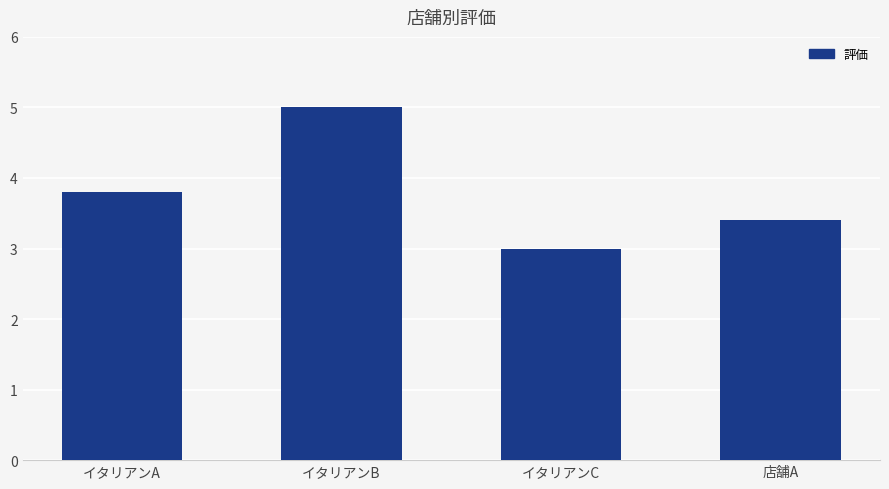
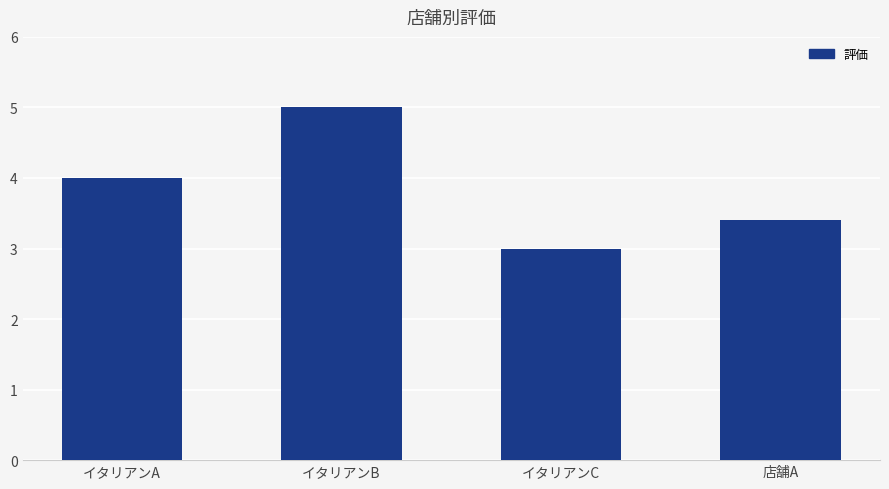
イタリアンA: 3.8 -> 4.0
